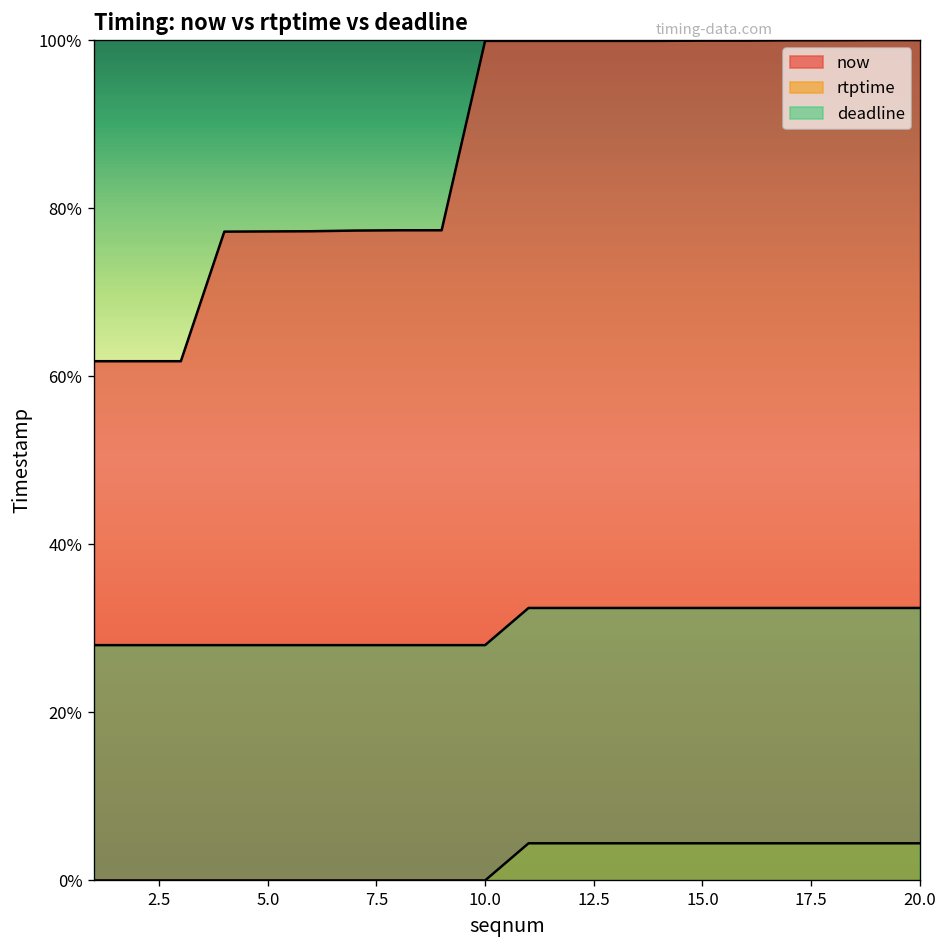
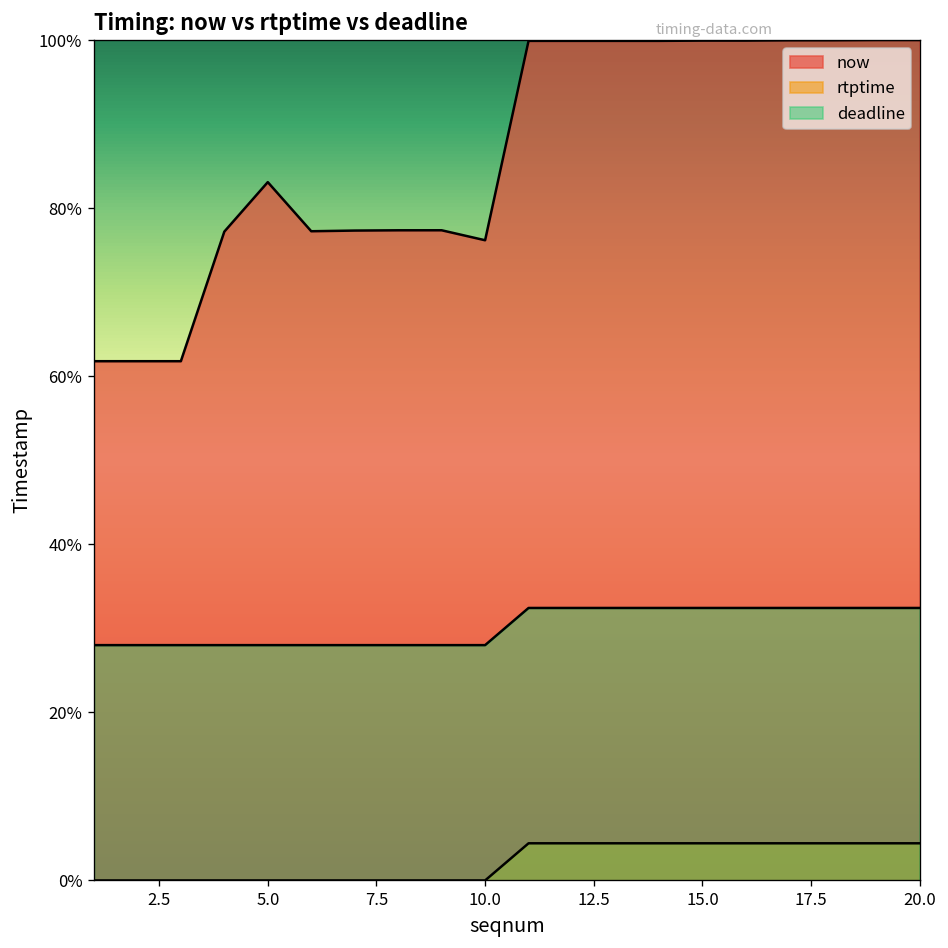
now, 5.0: 77% -> 83%
now, 10.0: 100% -> 76%
